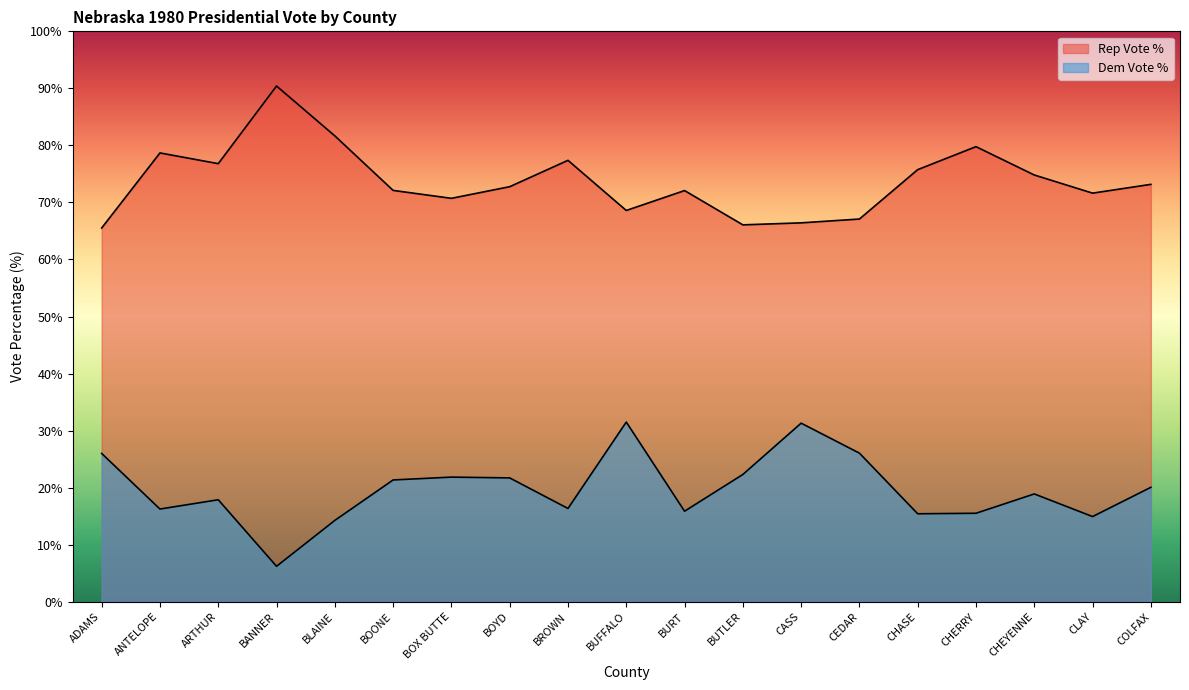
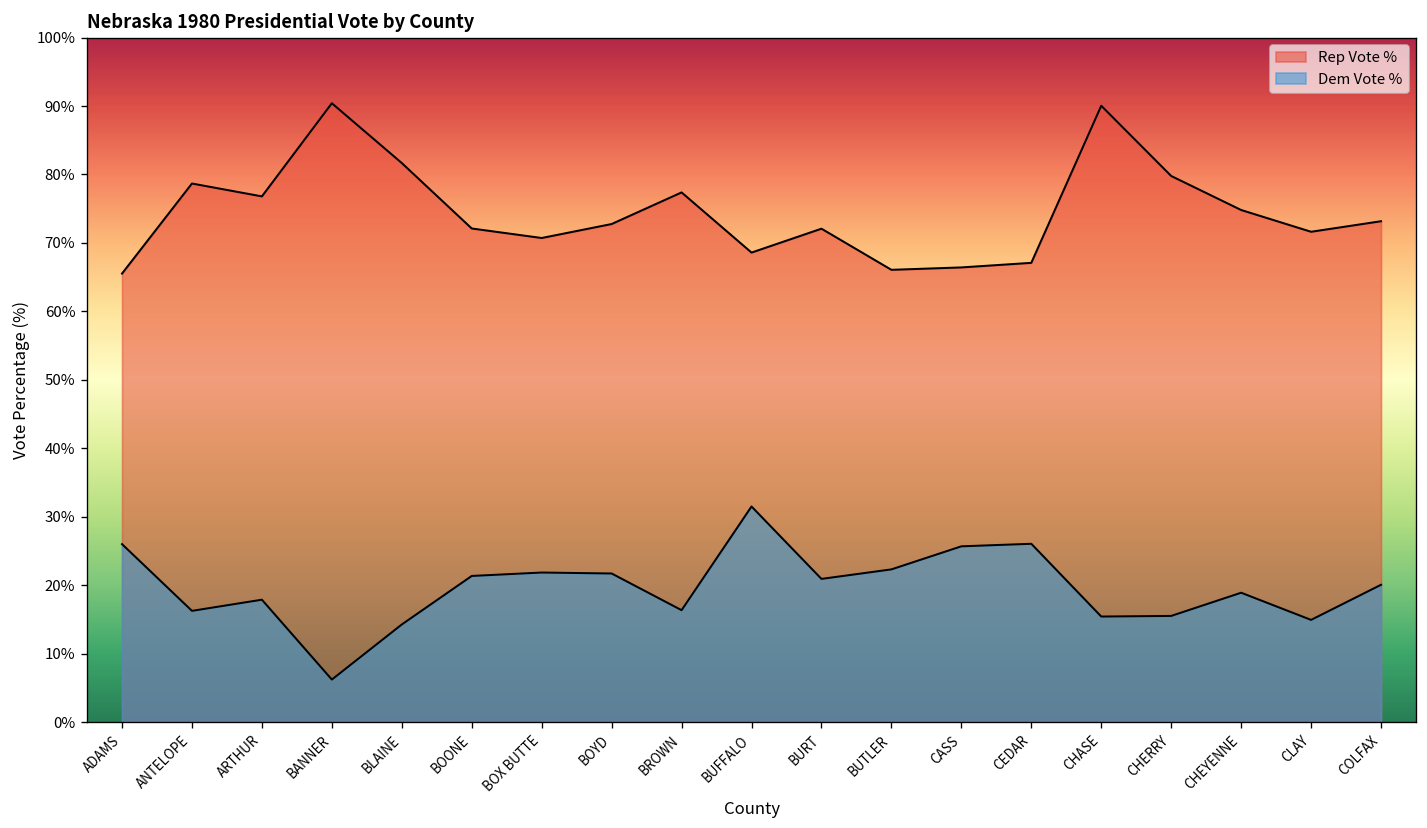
Dem Vote %, BURT: 16% -> 21%
Dem Vote %, CASS: 31% -> 26%
Rep Vote %, CHASE: 76% -> 90%
